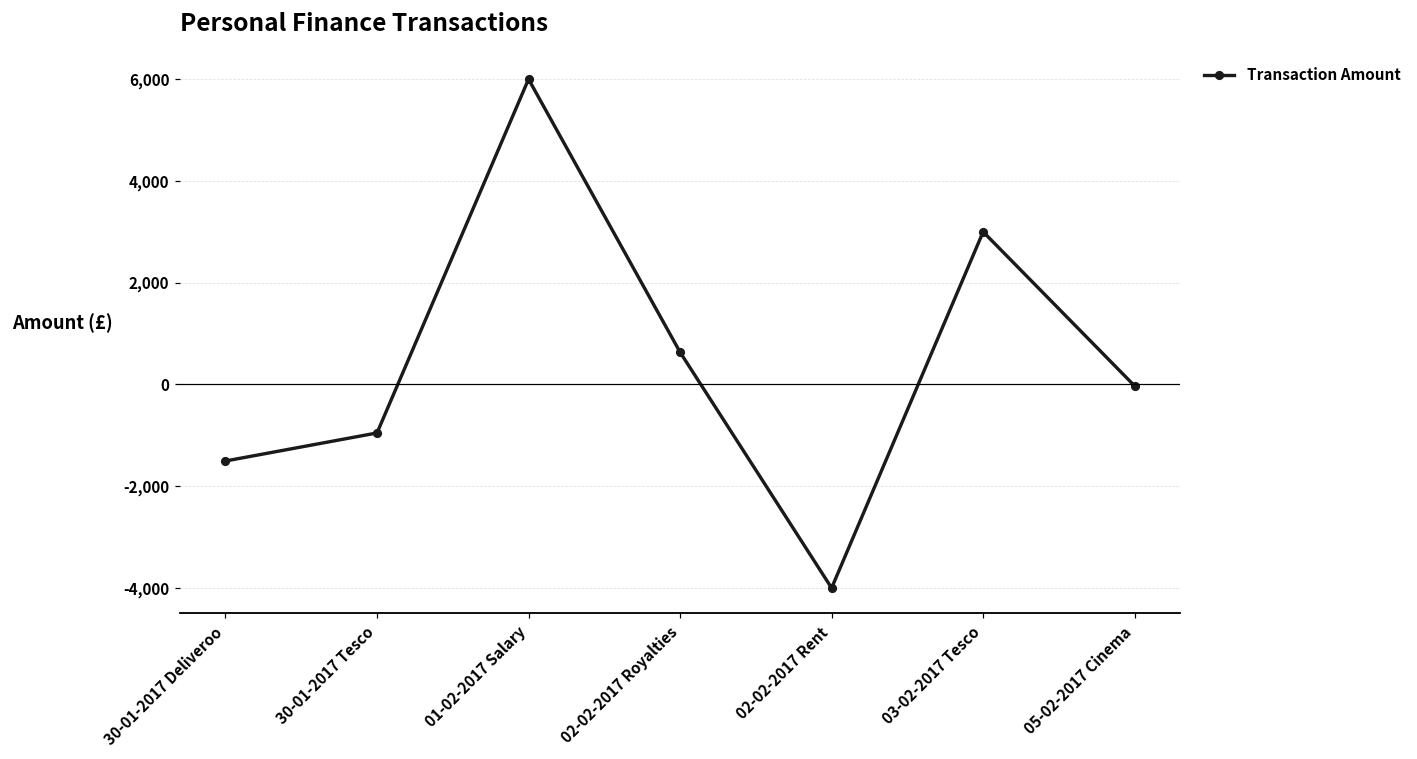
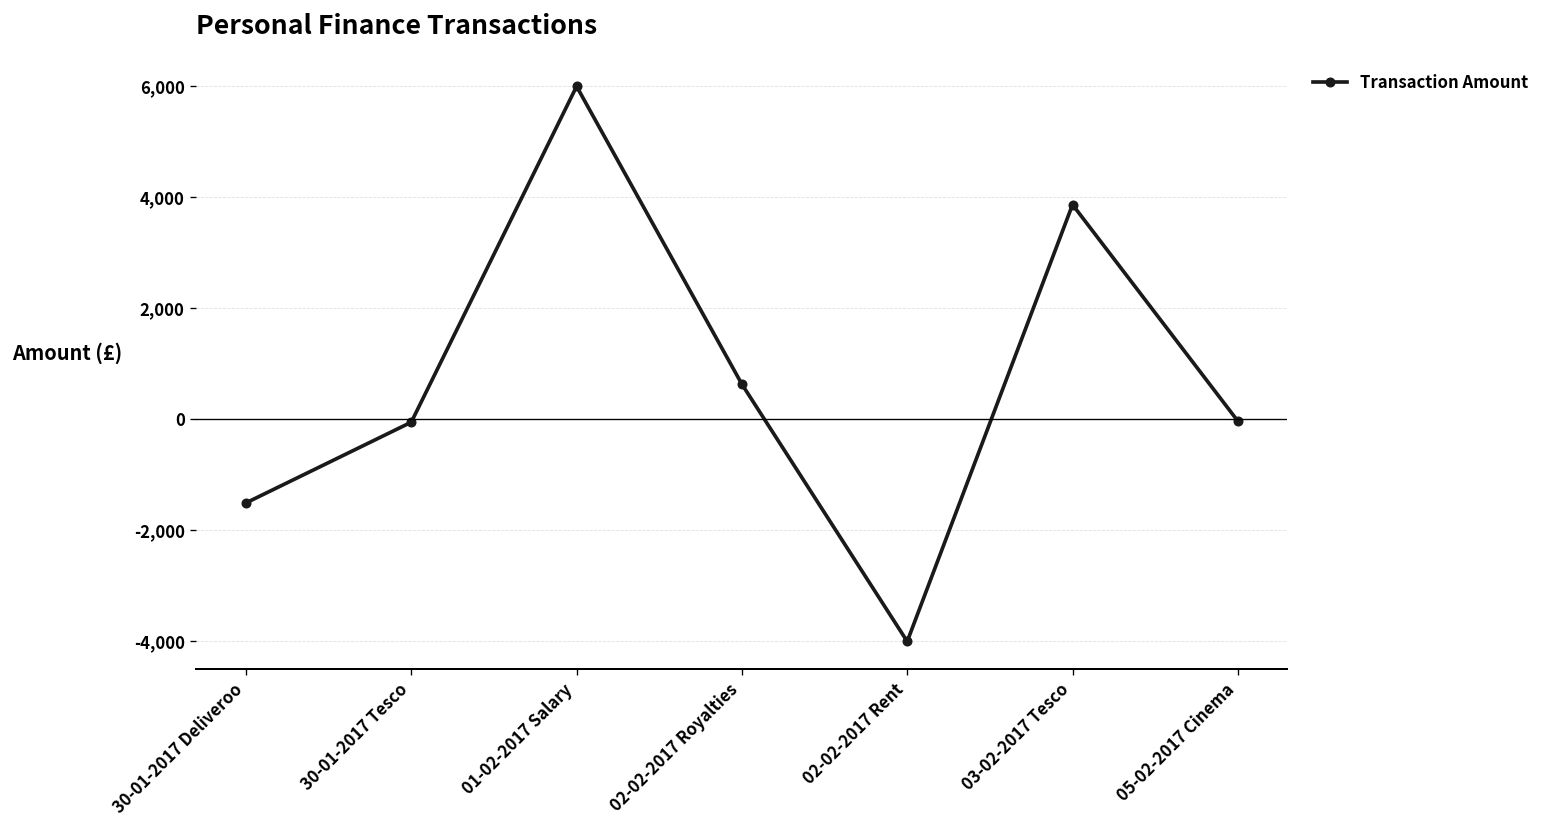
30-01-2017 Tesco: -1,000 -> -100
03-02-2017 Tesco: 3,000 -> 3,900
